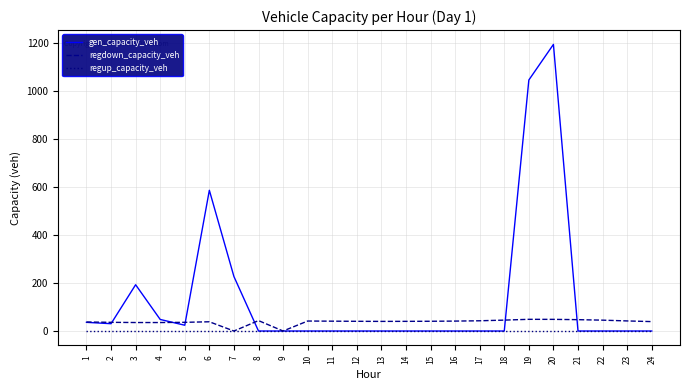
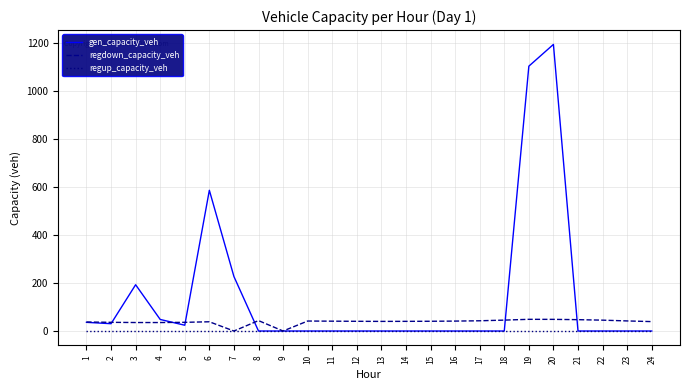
gen_capacity_veh, 19: 1050 -> 1100
